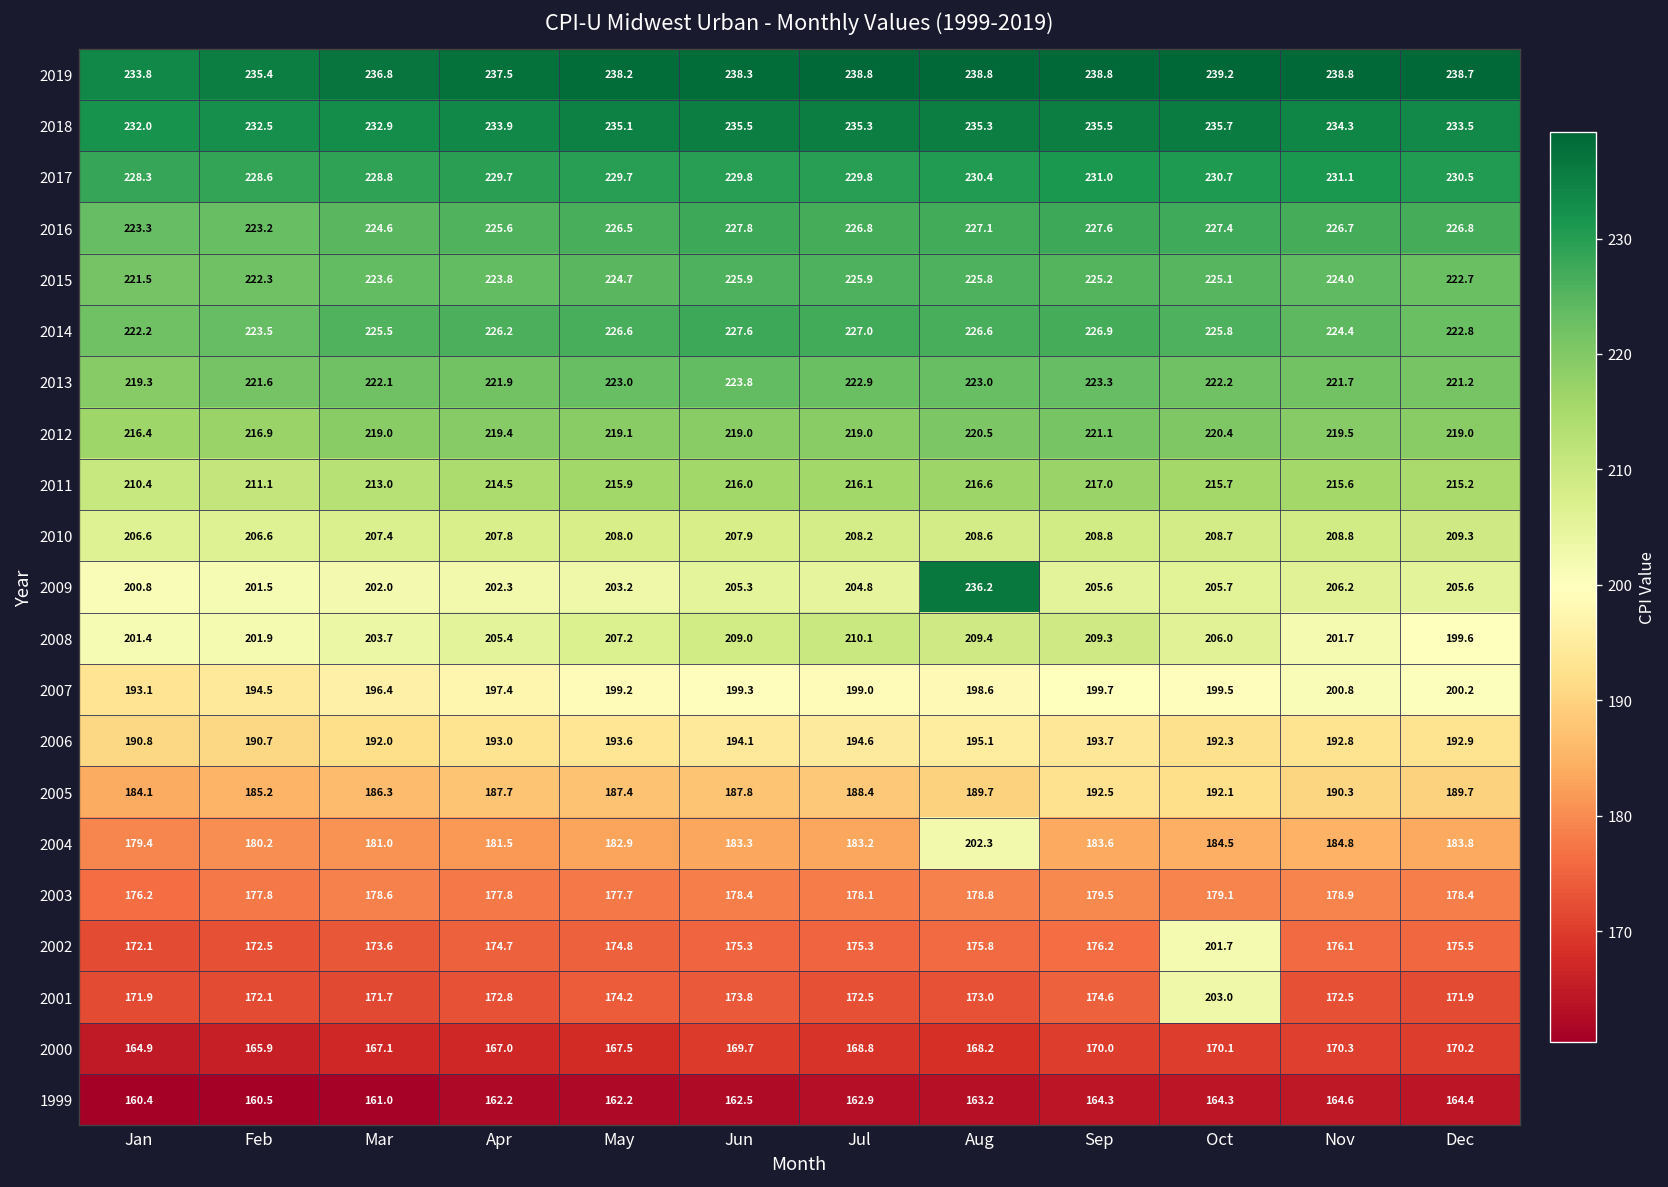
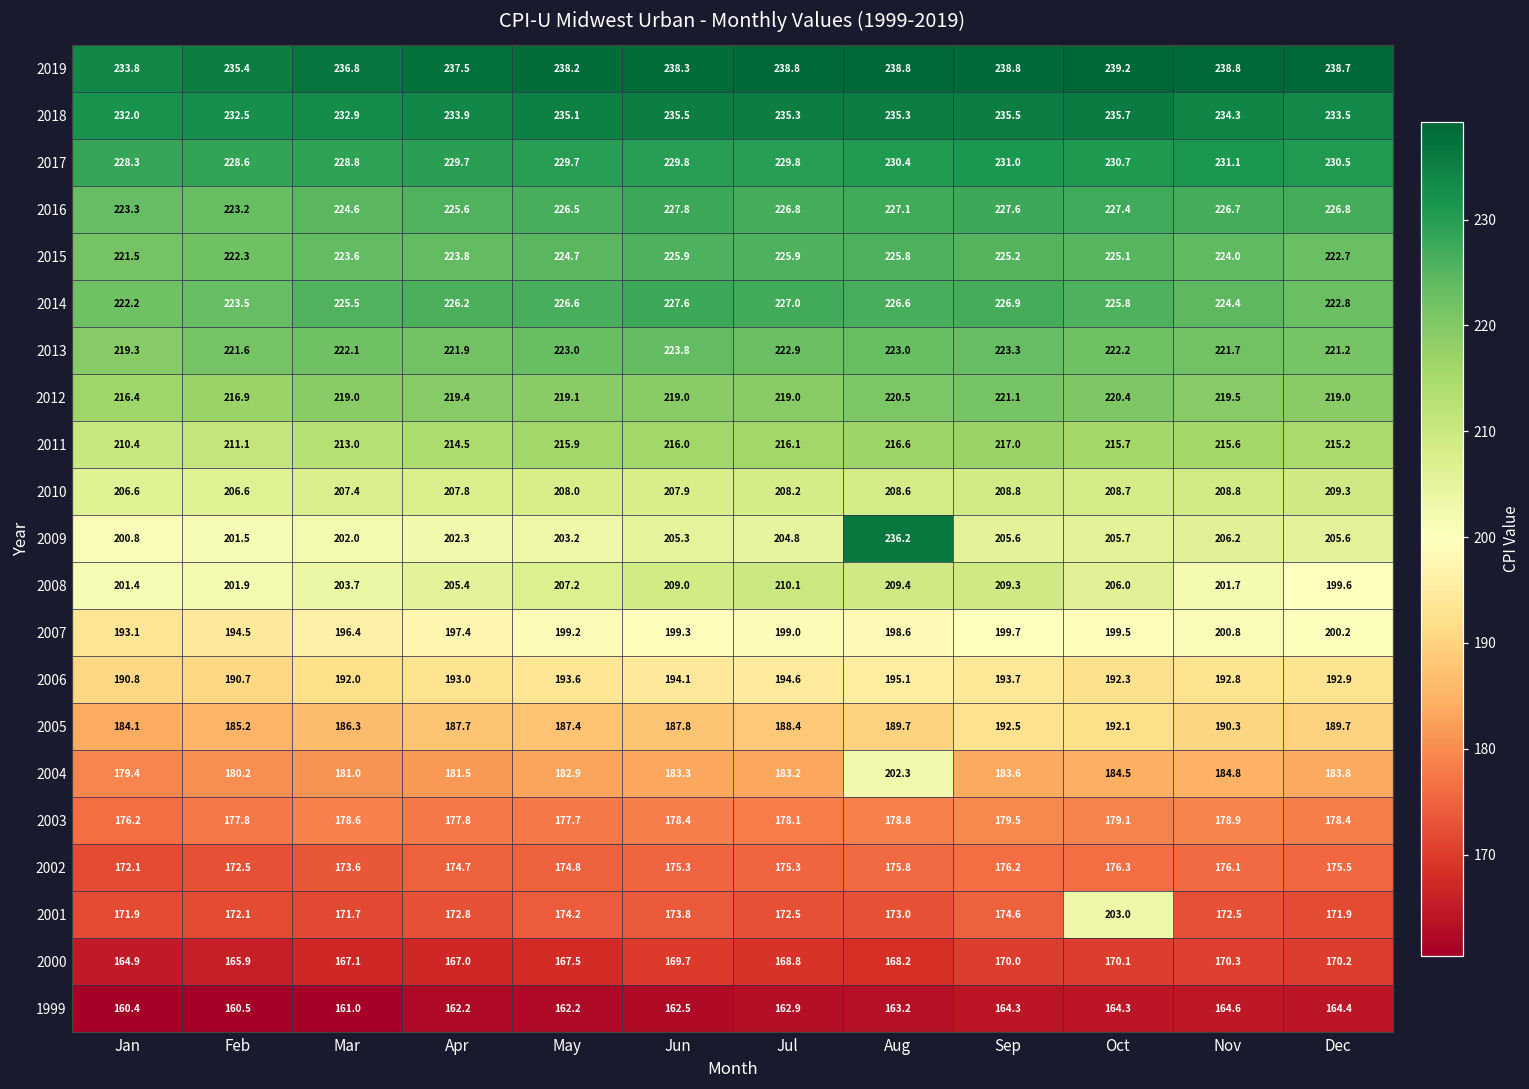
2002, Oct: 201.7 -> 176.3
